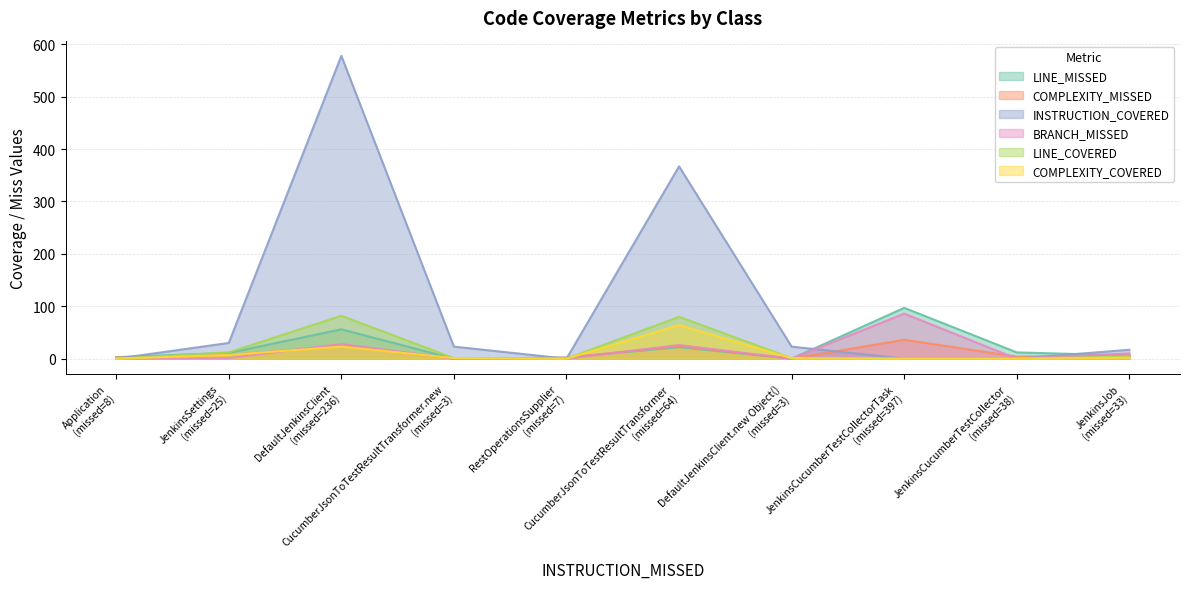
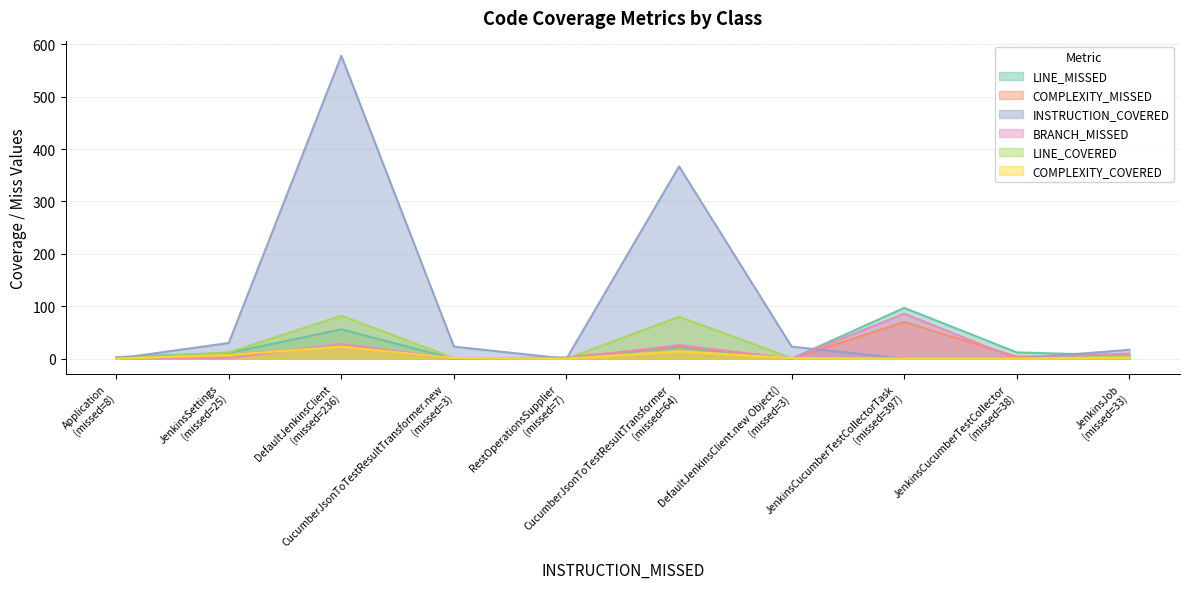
COMPLEXITY_COVERED, CucumberJsonToTestResultTransformer (missed=64): 60 -> 10
COMPLEXITY_MISSED, JenkinsCucumberTestCollectorTask (missed=397): 40 -> 70
